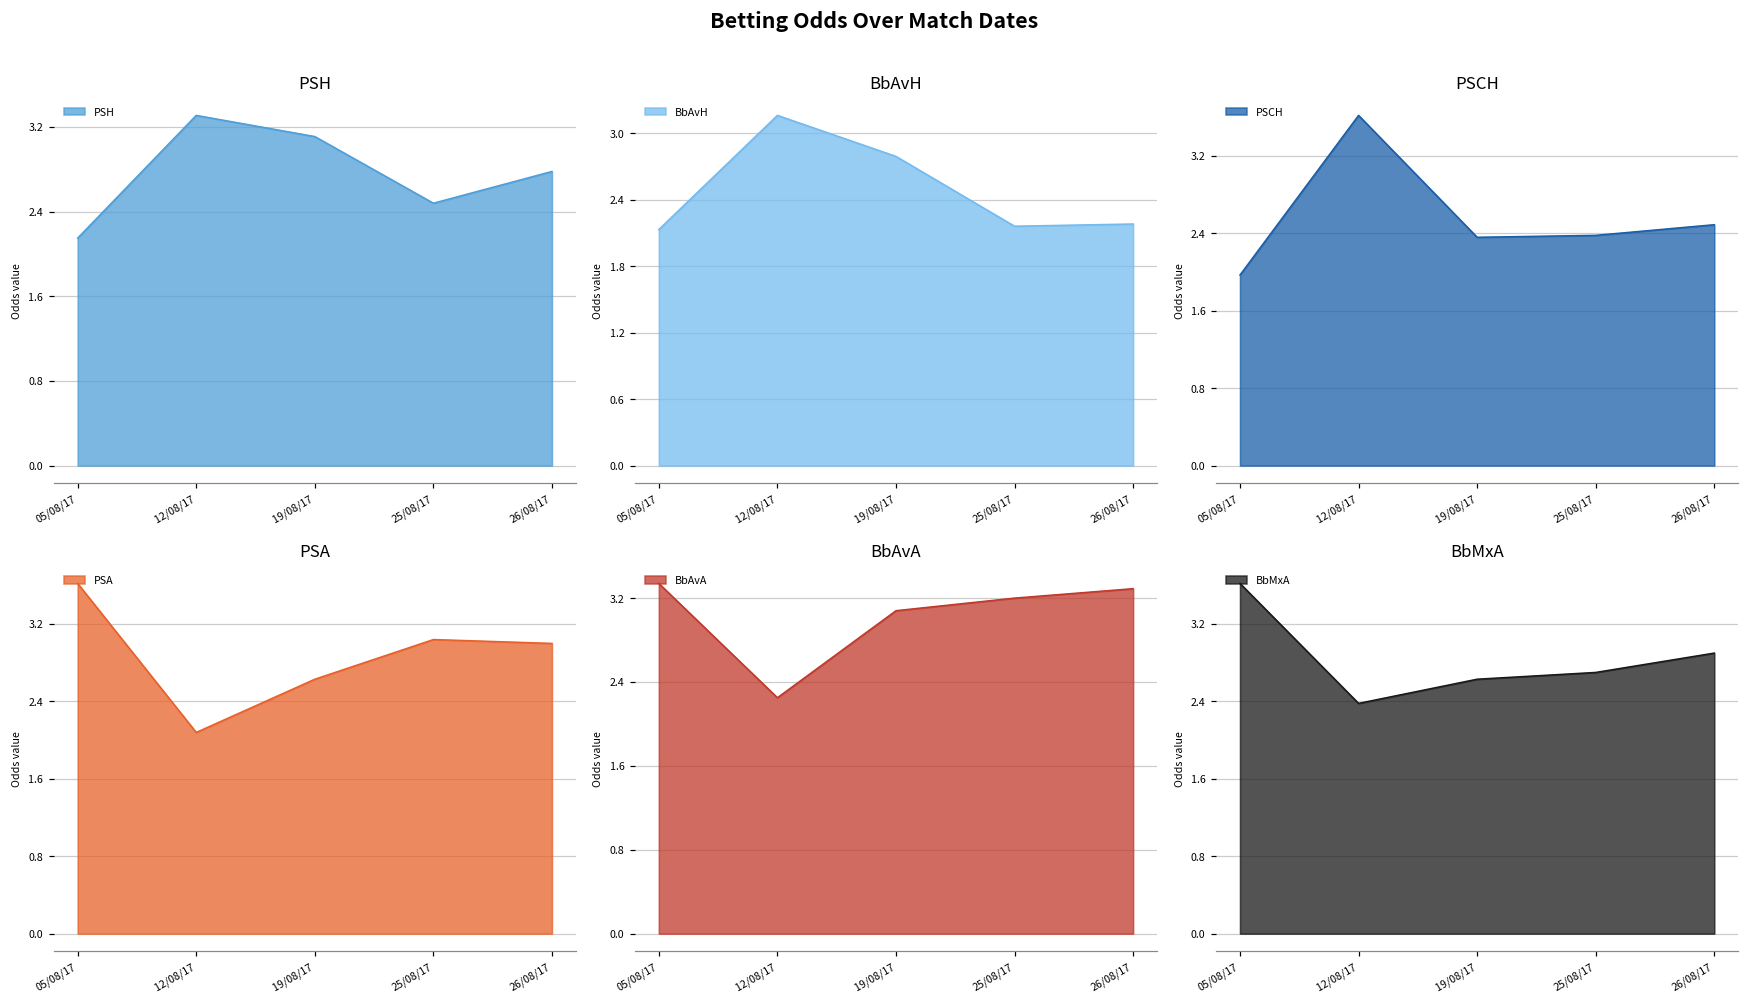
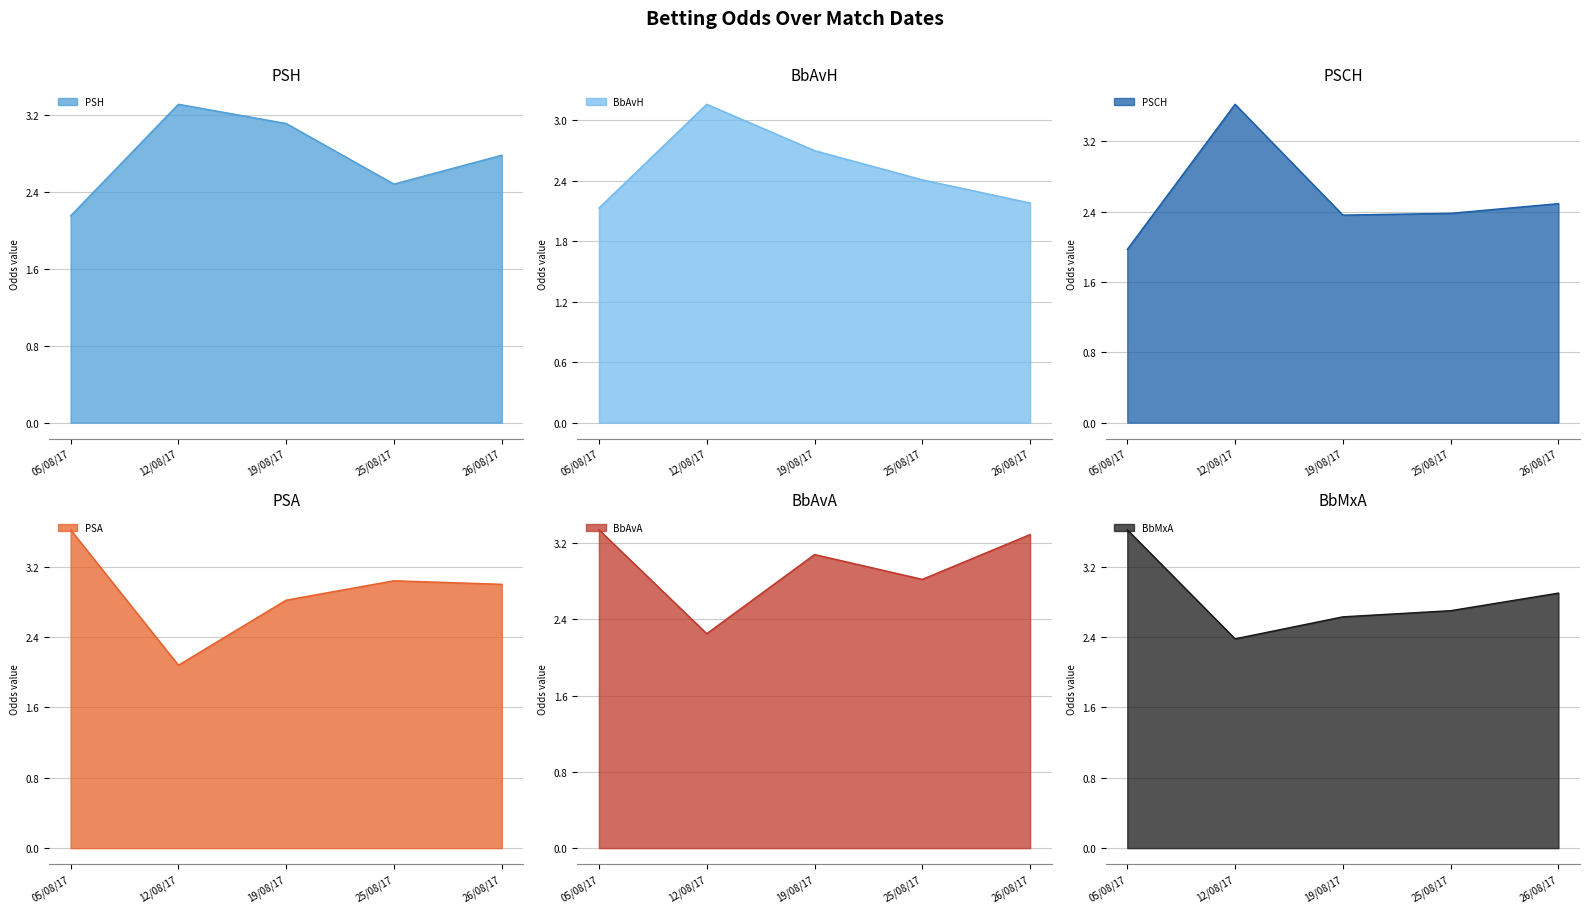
BbAvH, 19/08/17: 2.79 -> 2.70
BbAvH, 25/08/17: 2.16 -> 2.41
PSA, 19/08/17: 2.6 -> 2.8
BbAvA, 25/08/17: 3.2 -> 2.8
